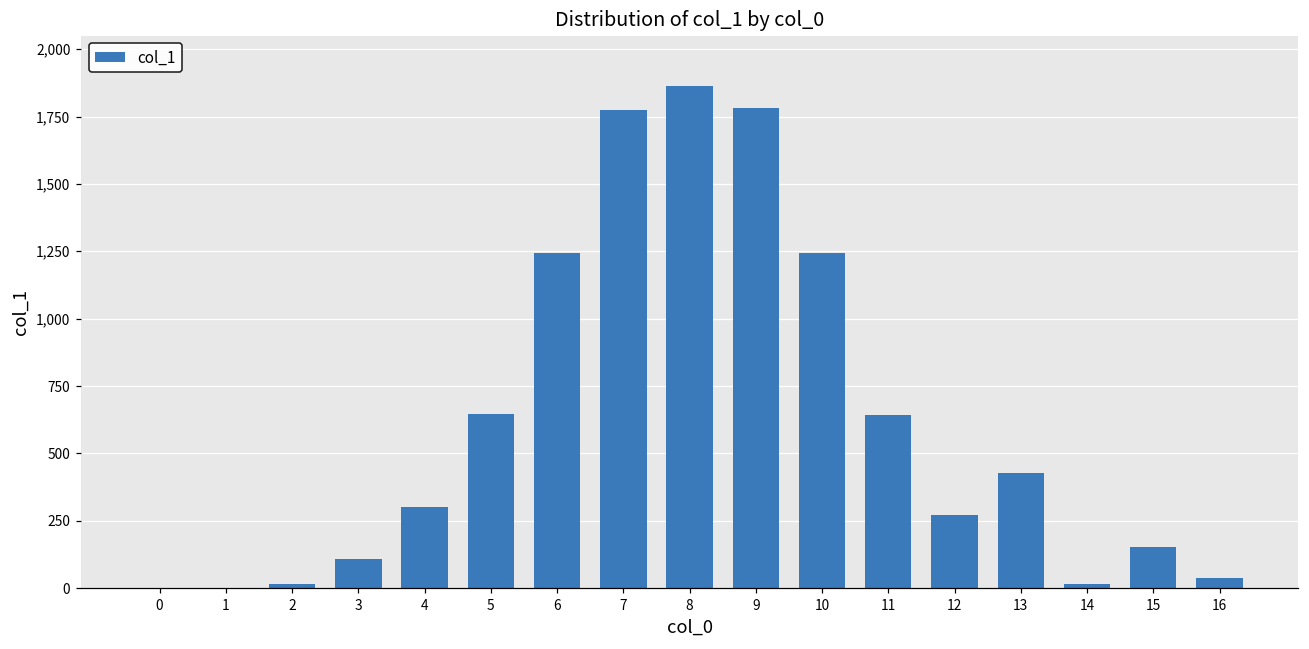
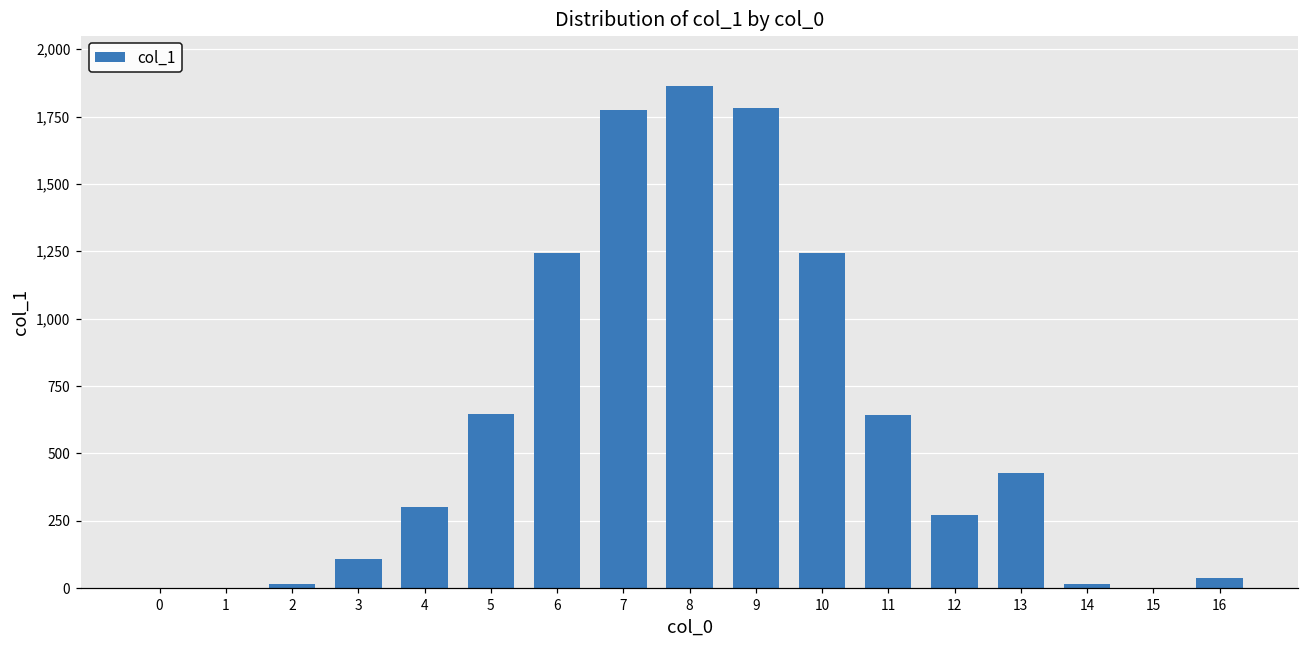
15: 150 -> 0
